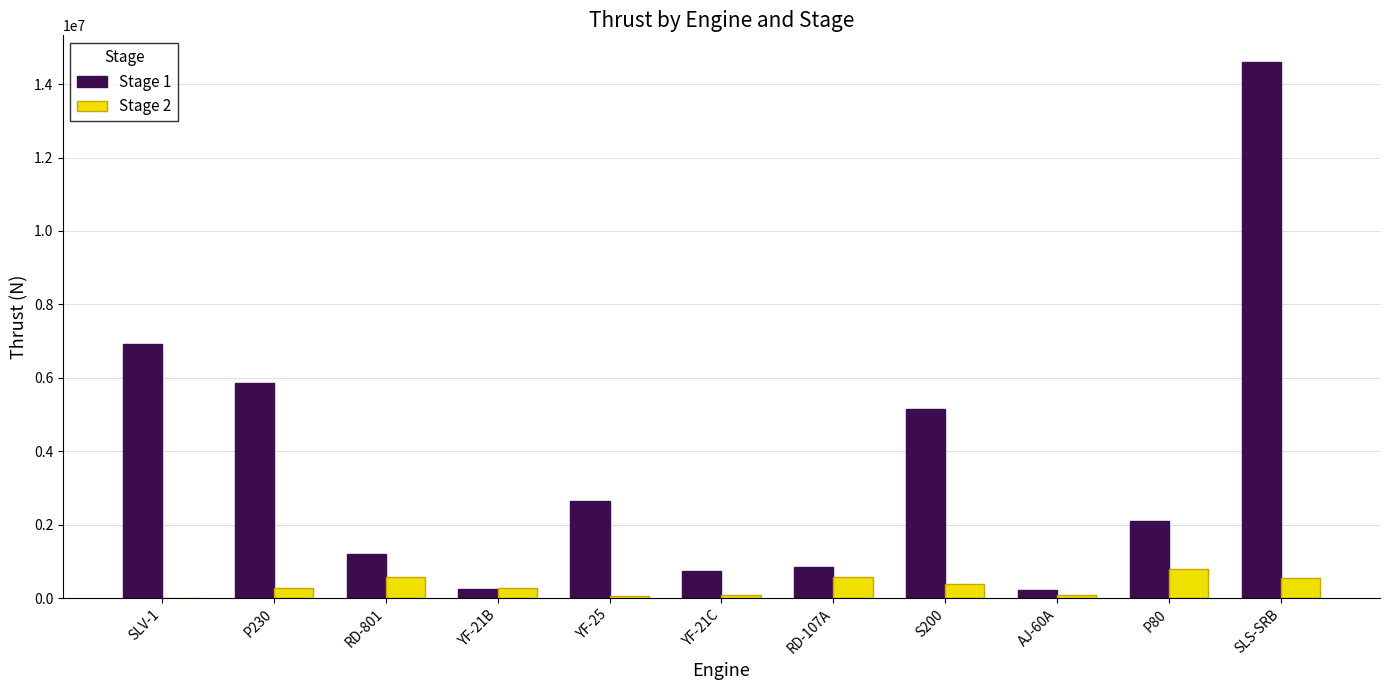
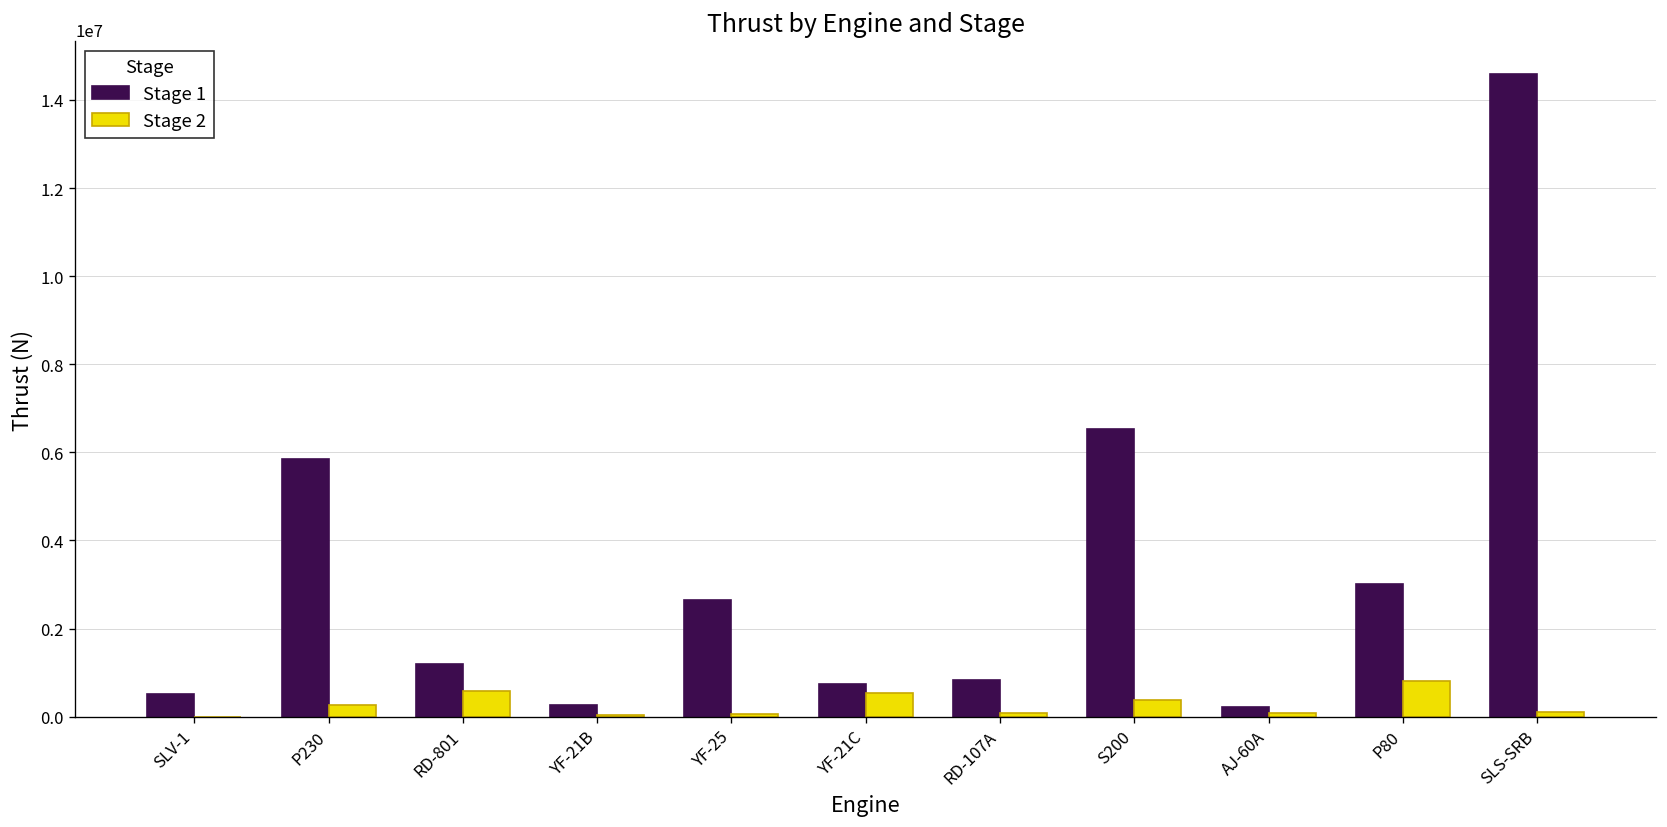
Stage 1, SLV-1: 6900000 -> 500000
Stage 2, YF-21B: 300000 -> 0
Stage 2, YF-21C: 100000 -> 500000
Stage 2, RD-107A: 600000 -> 100000
Stage 1, S200: 5200000 -> 6500000
Stage 1, P80: 2100000 -> 3000000
Stage 2, SLS-SRB: 500000 -> 100000
